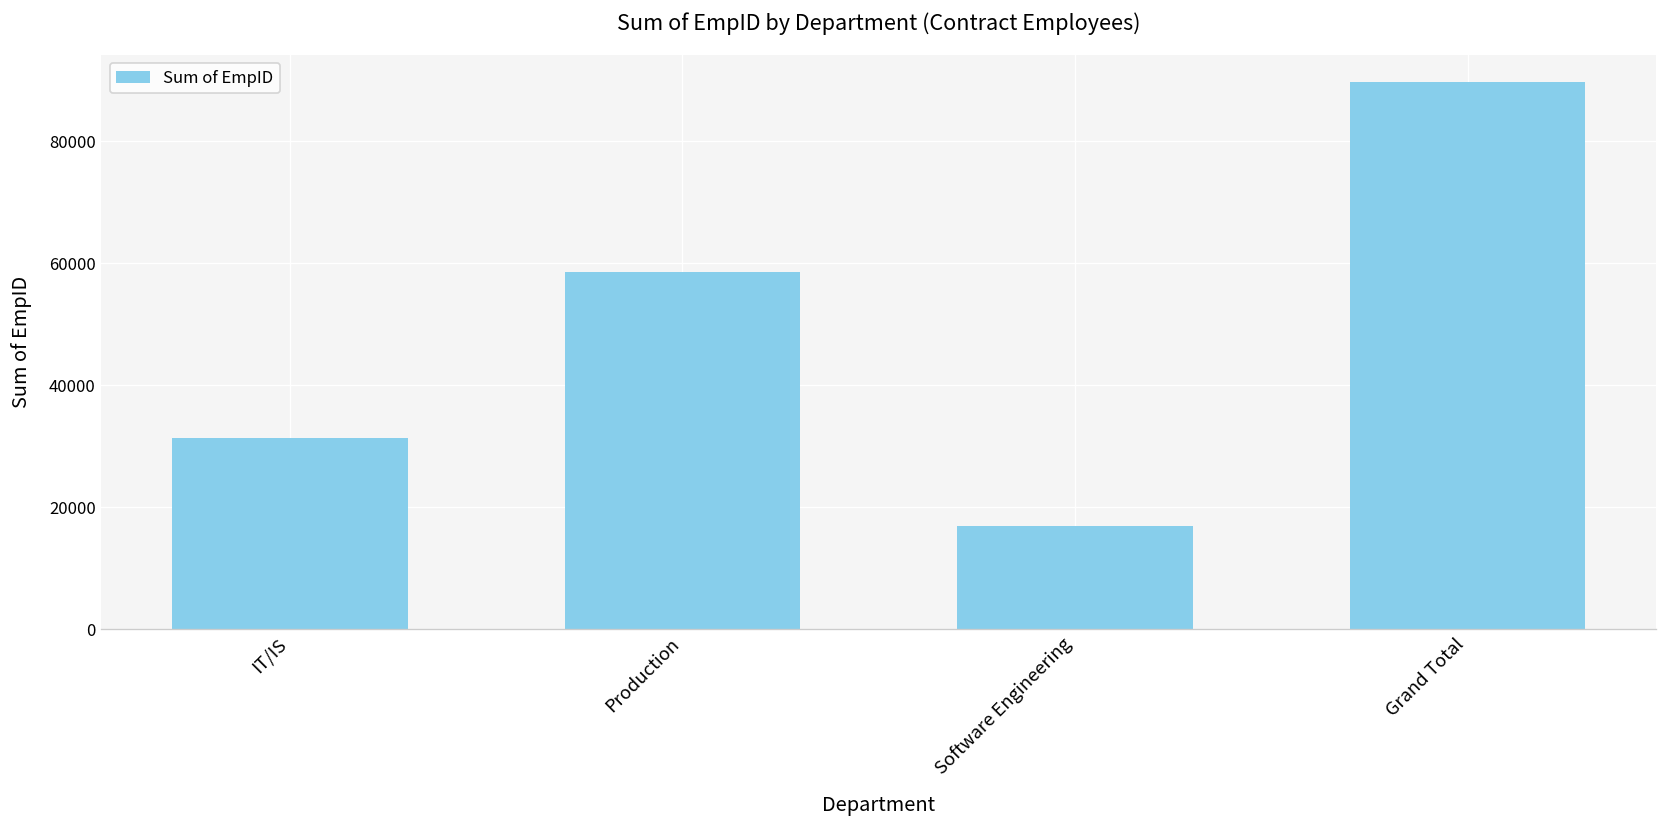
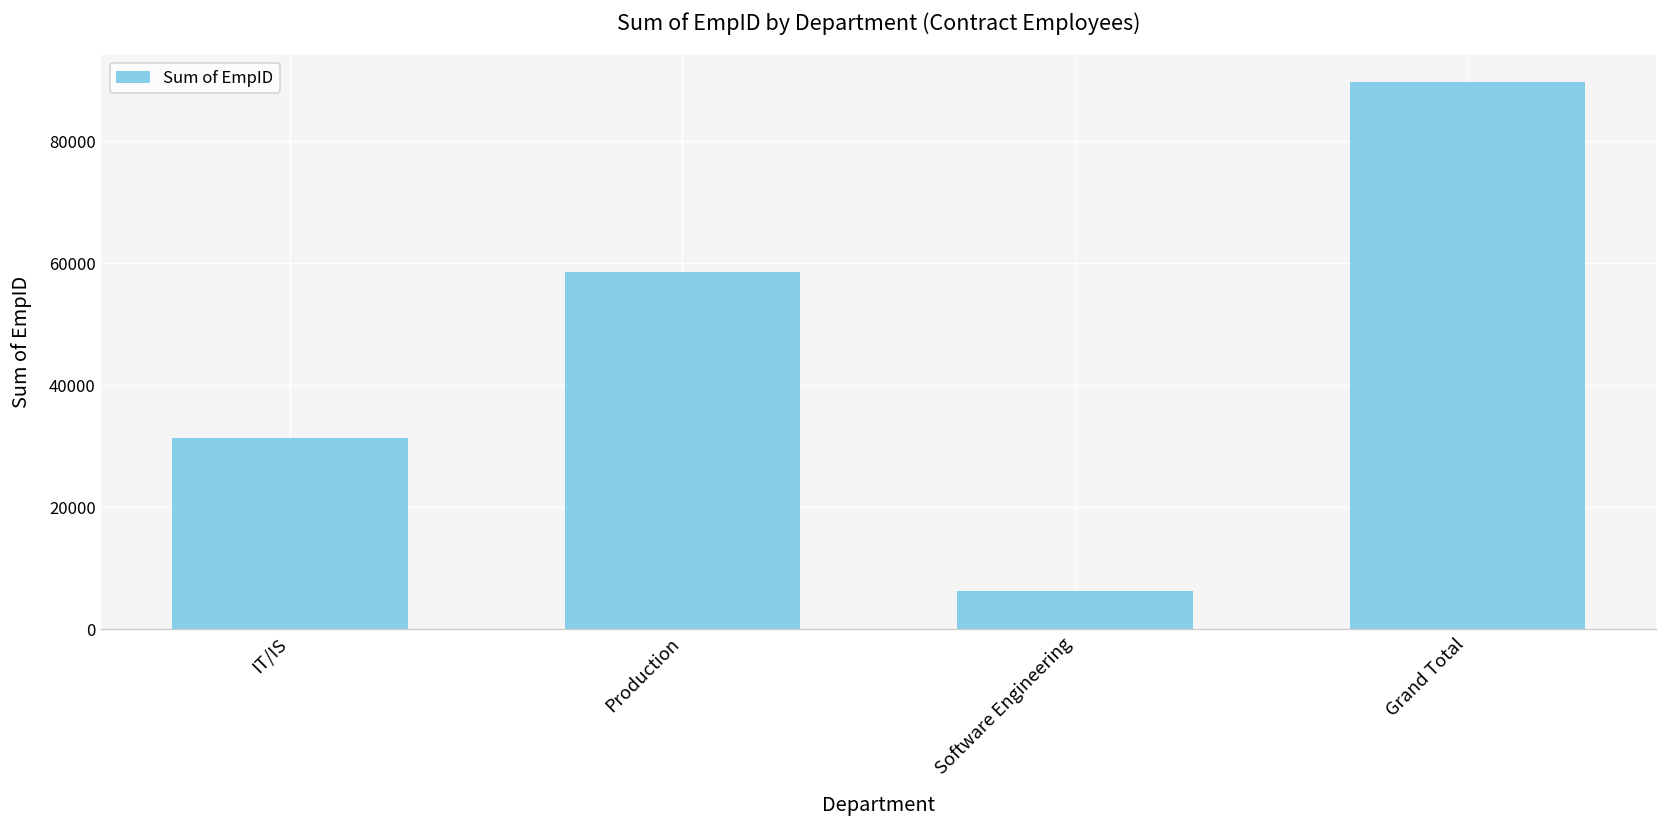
Software Engineering: 17000 -> 6000
